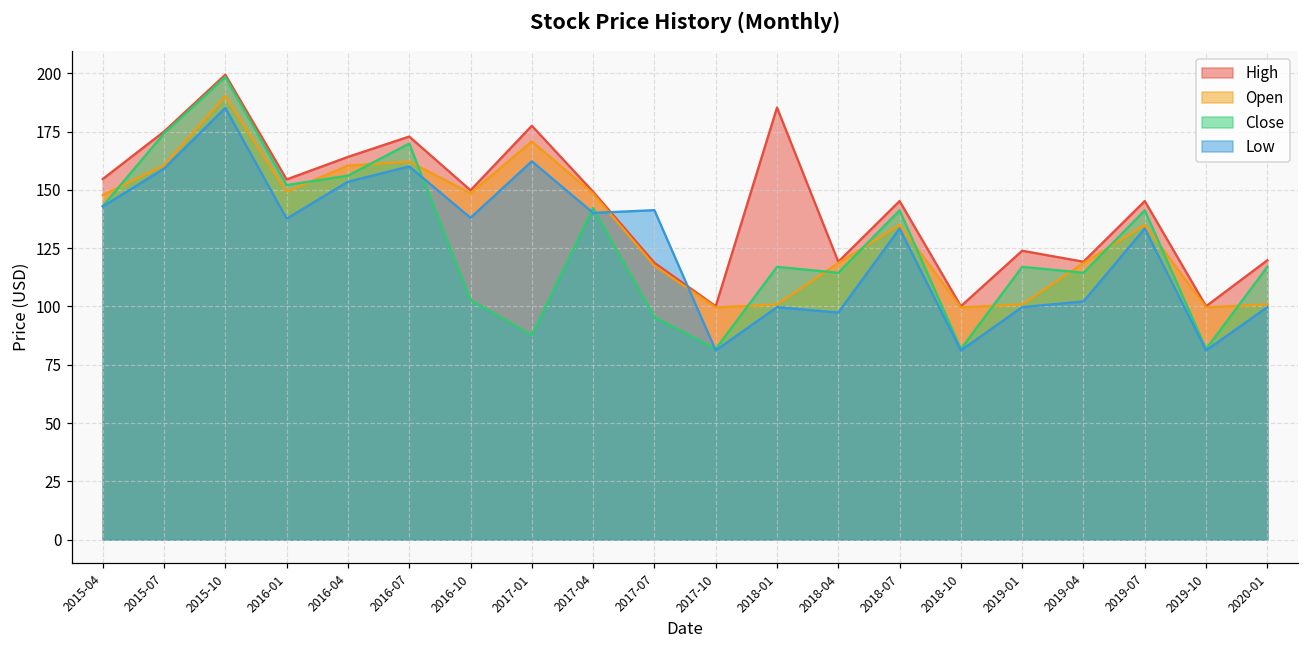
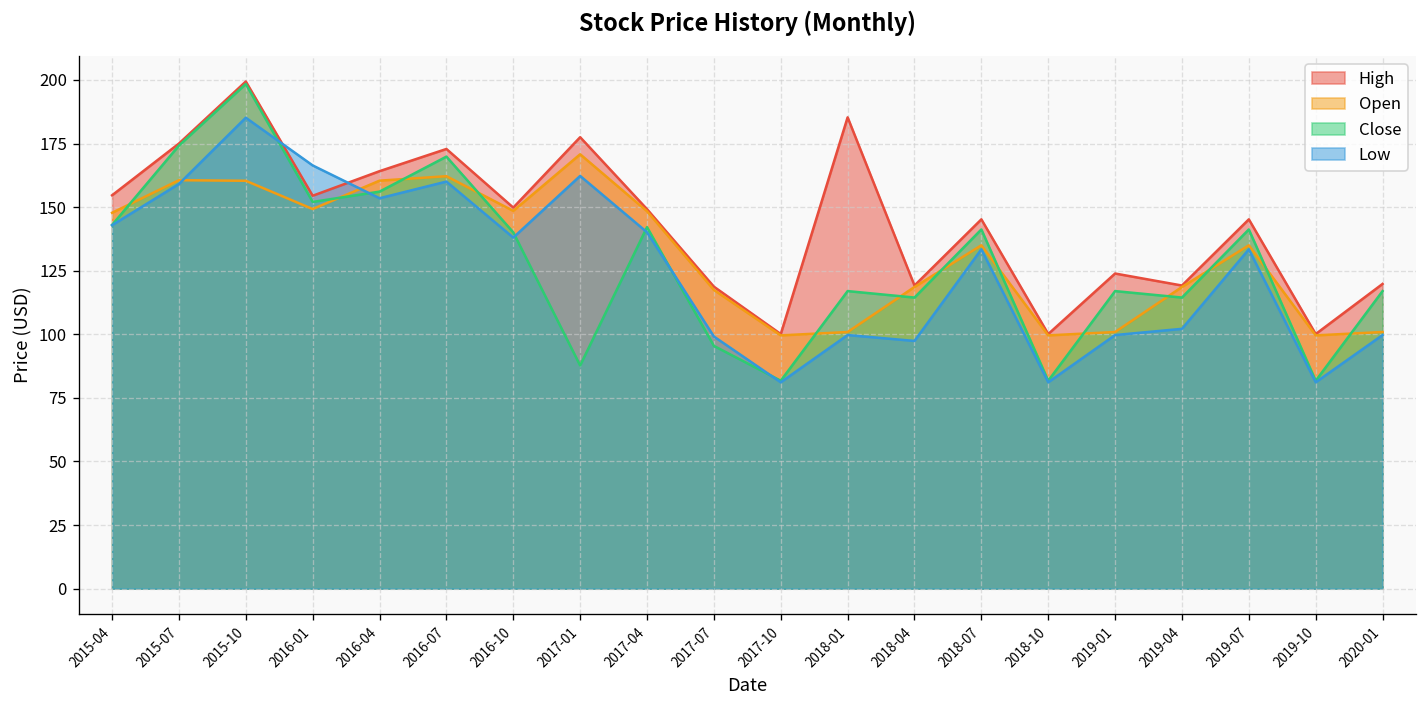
Open, 2015-10: 190 -> 160
Low, 2016-01: 138 -> 166
Close, 2016-10: 103 -> 140
Low, 2017-07: 141 -> 99
